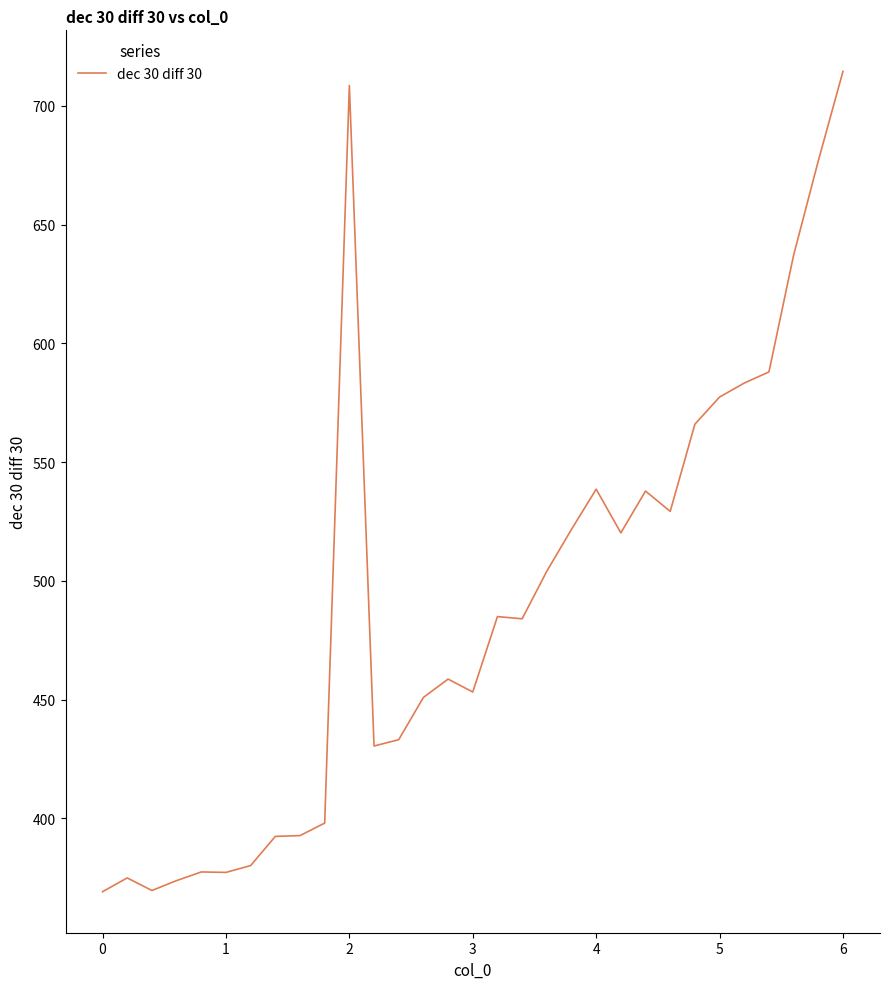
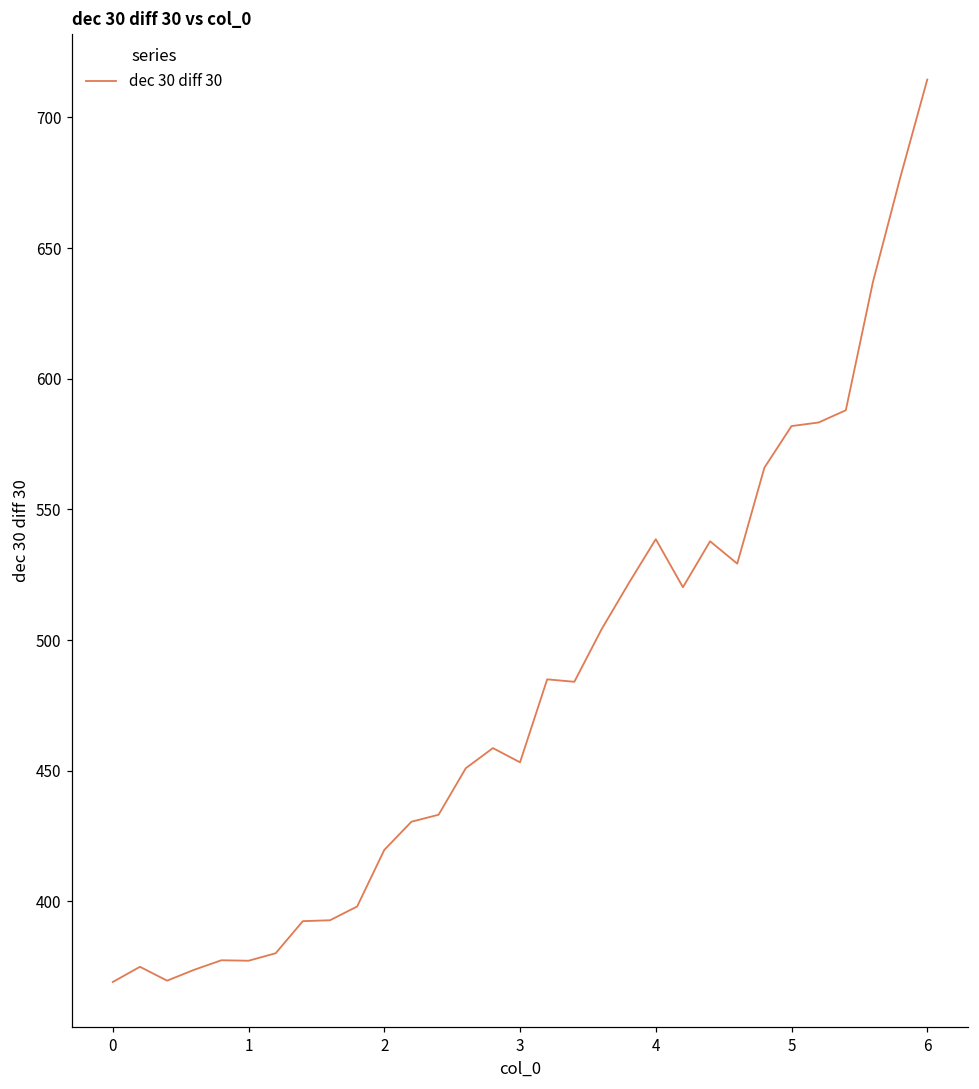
2: 709 -> 420
5: 577 -> 582
